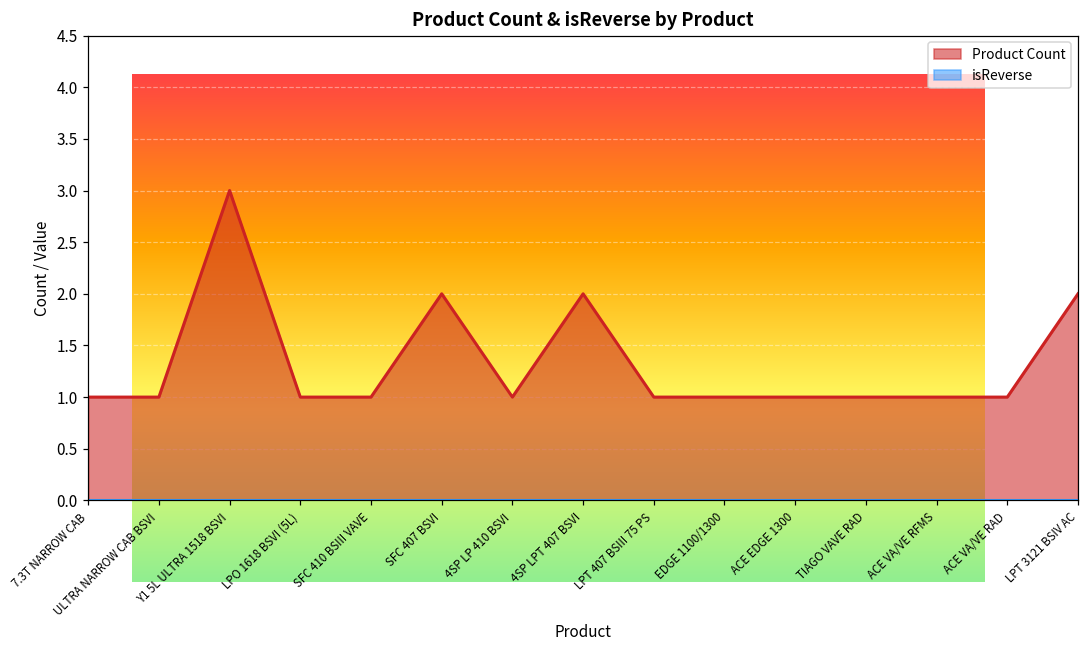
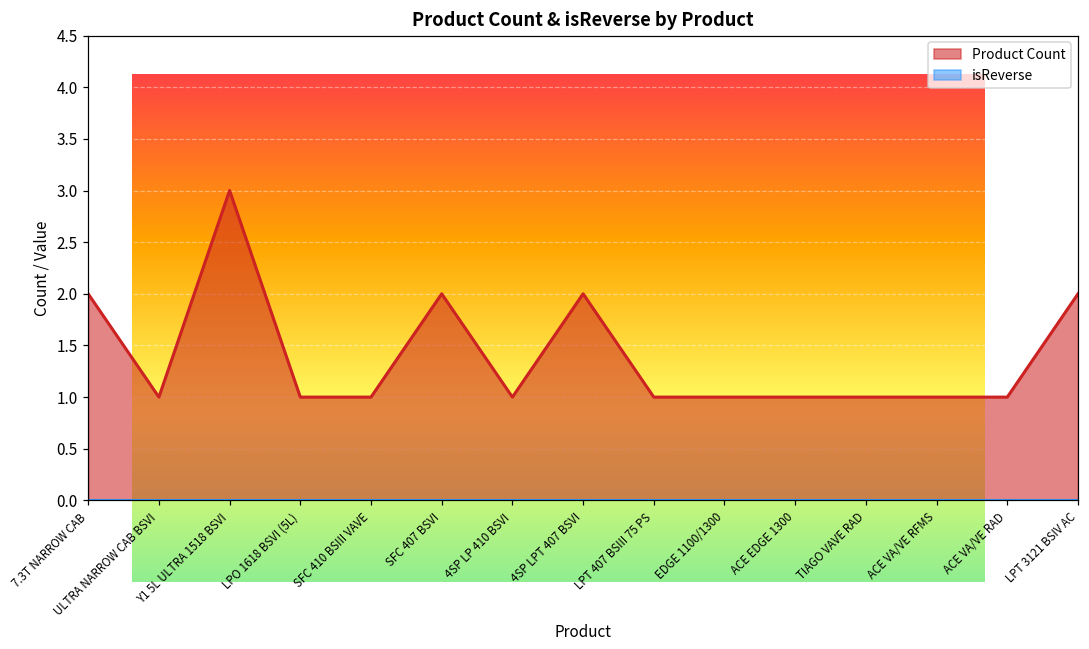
Product Count, 7.3T NARROW CAB: 1 -> 2
